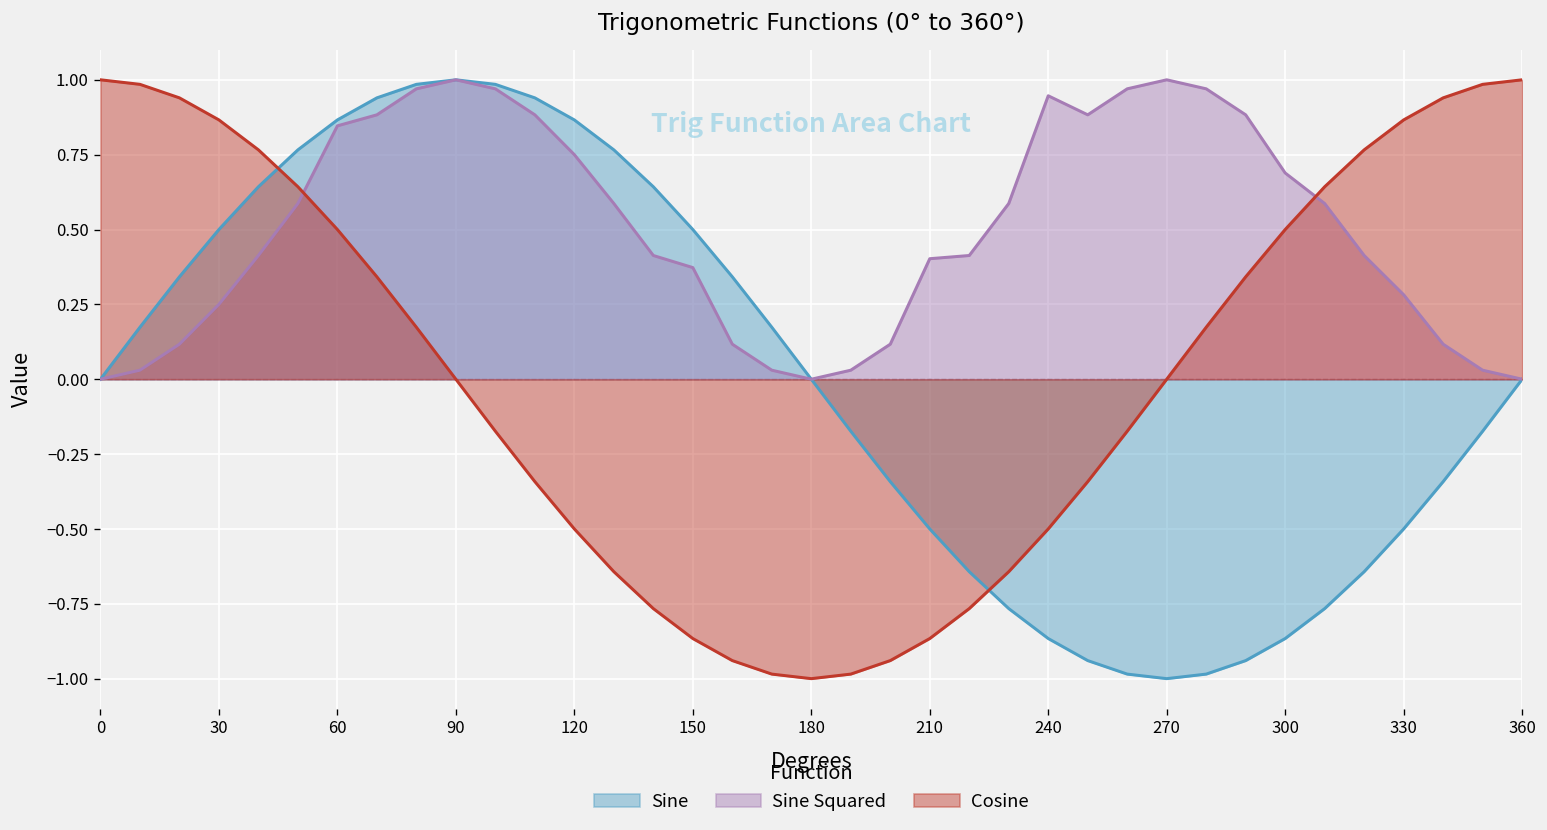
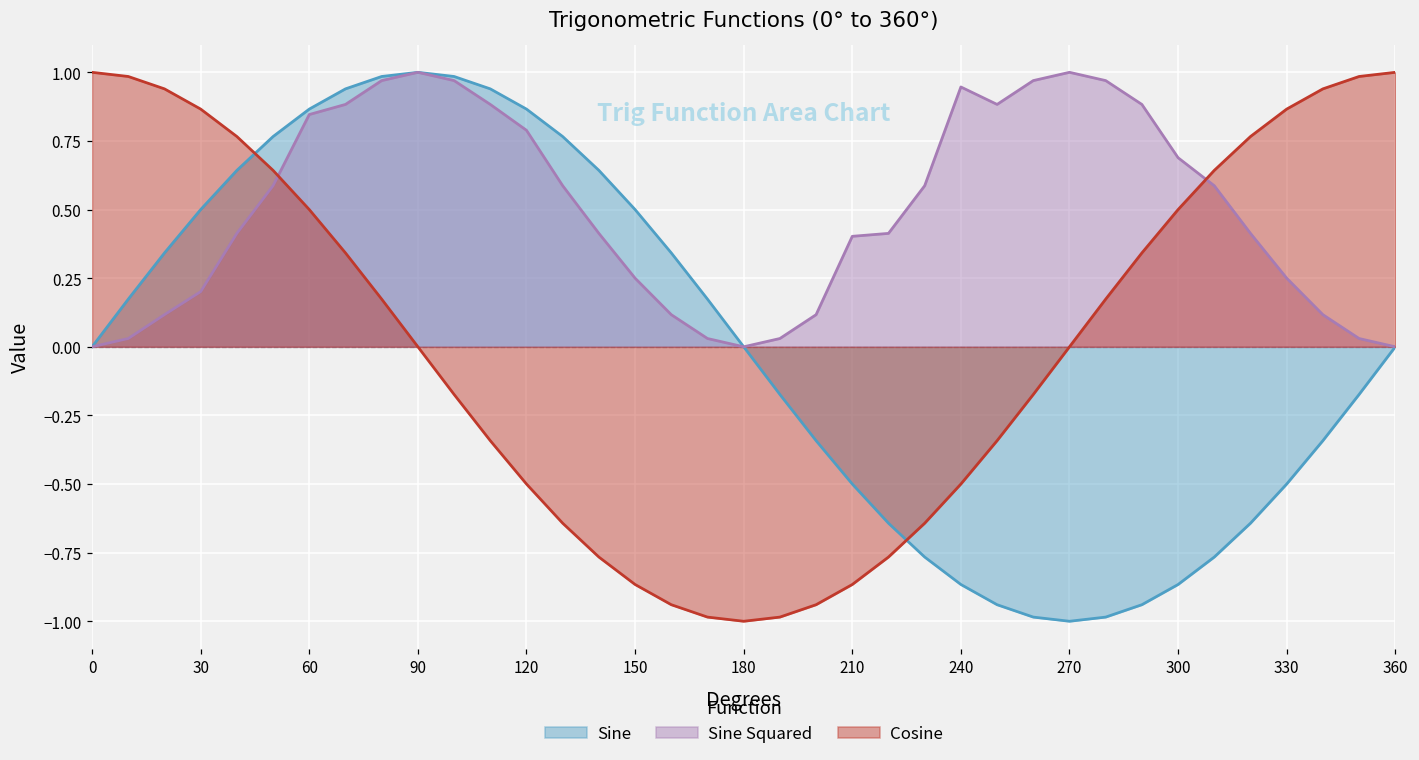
Sine Squared, 30: 0.25 -> 0.20
Sine Squared, 120: 0.75 -> 0.79
Sine Squared, 150: 0.37 -> 0.25
Sine Squared, 330: 0.28 -> 0.25
